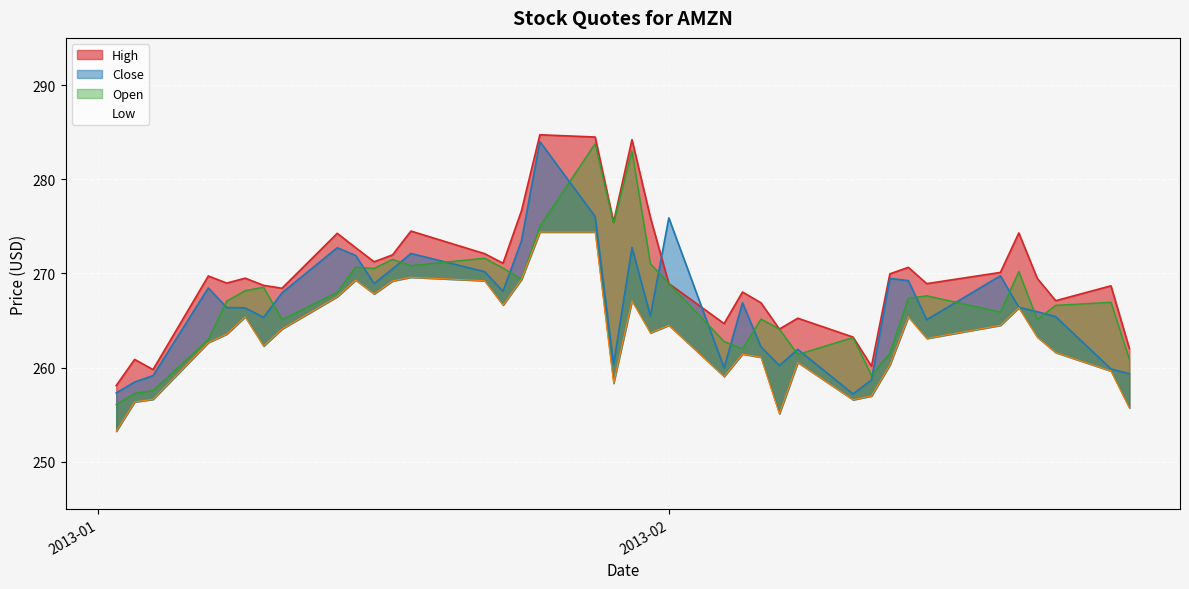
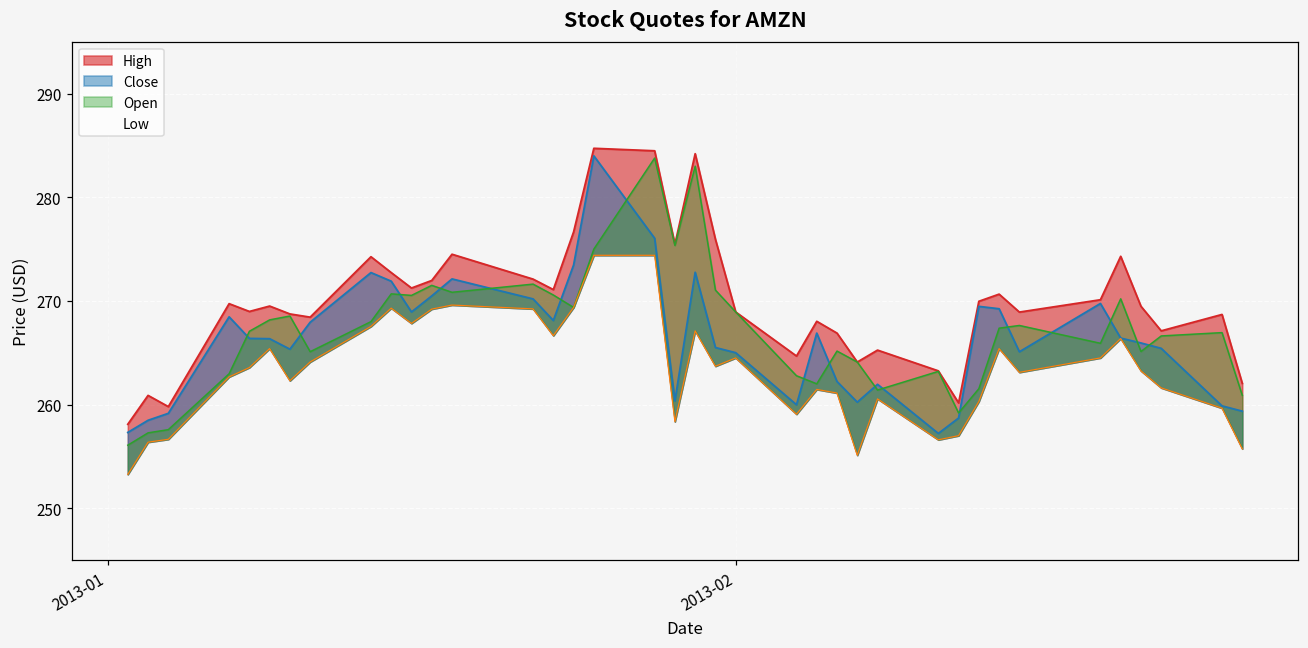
Close, 2013-02: 276 -> 265
